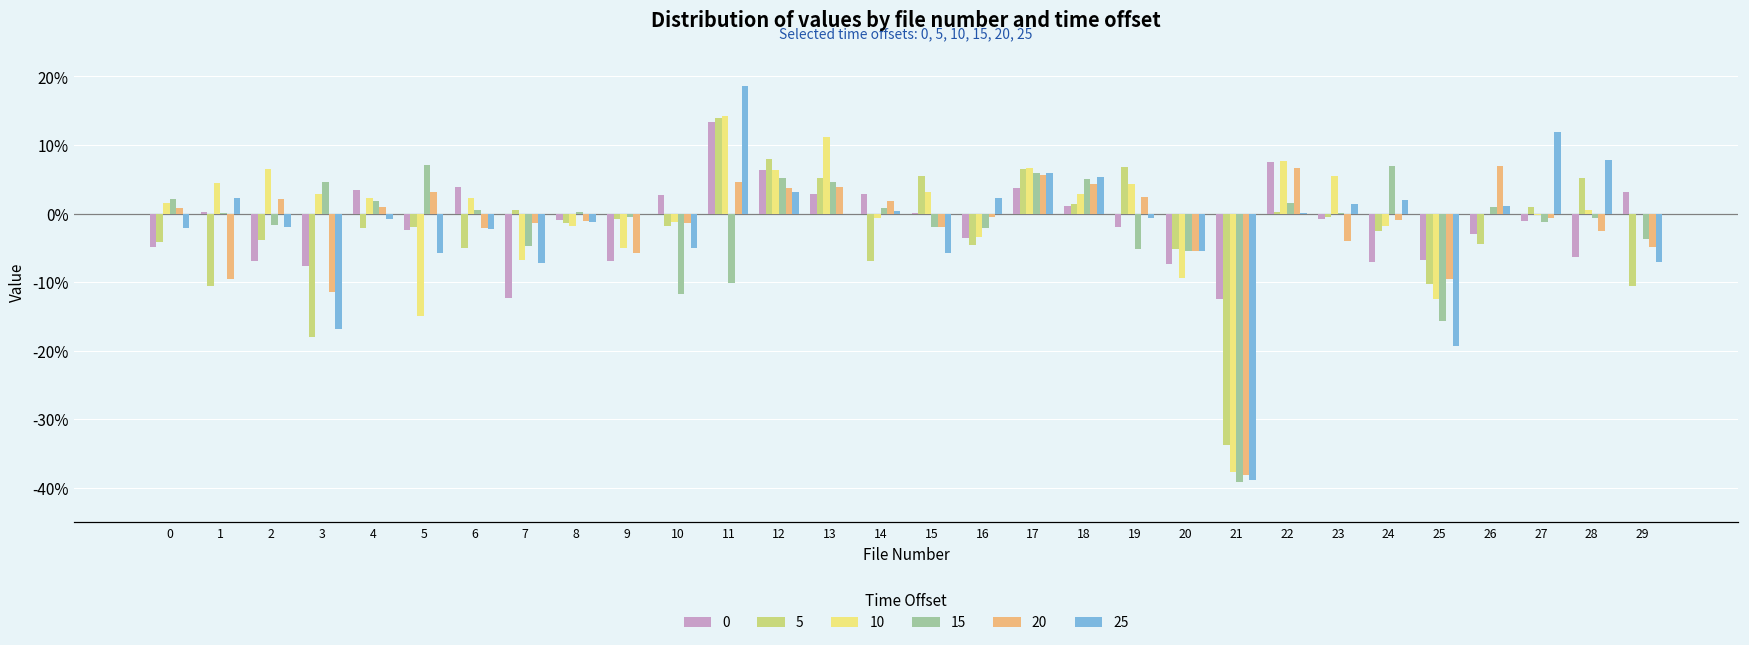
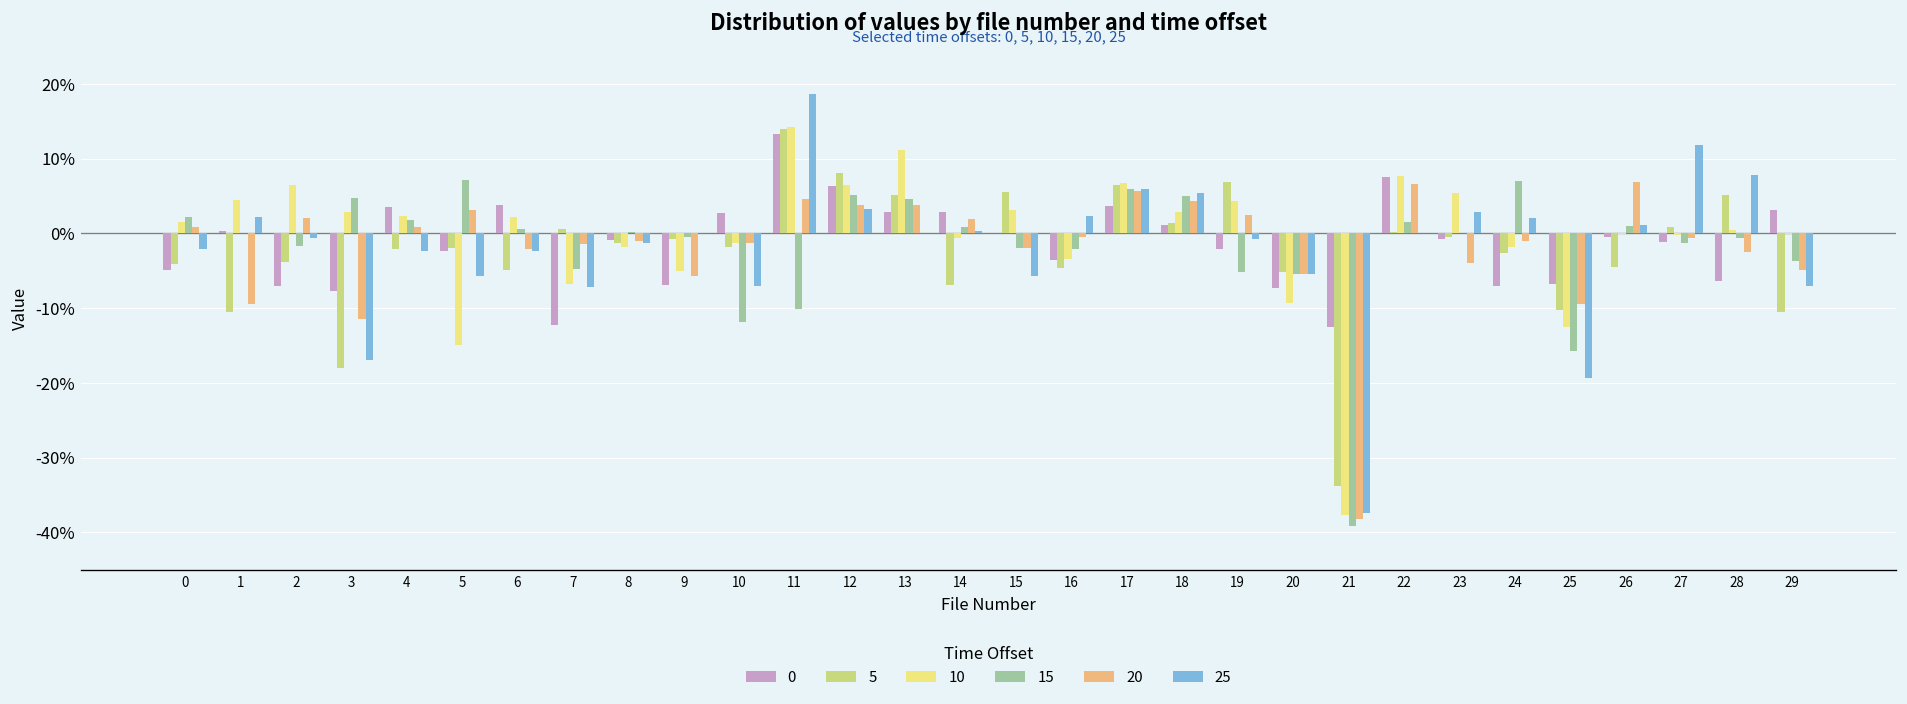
25, 2: -2% -> -1%
25, 4: -1% -> -2%
25, 10: -5% -> -7%
25, 21: -39% -> -37%
25, 23: 1% -> 3%
0, 26: -3% -> 0%
